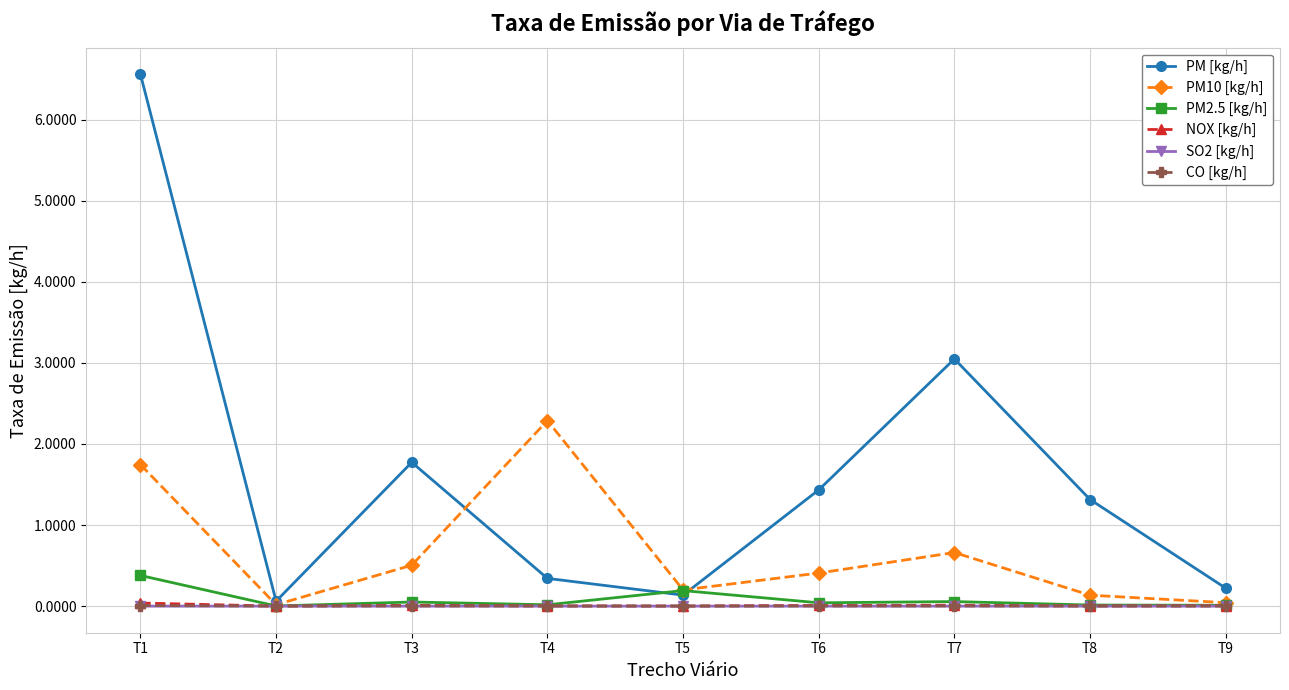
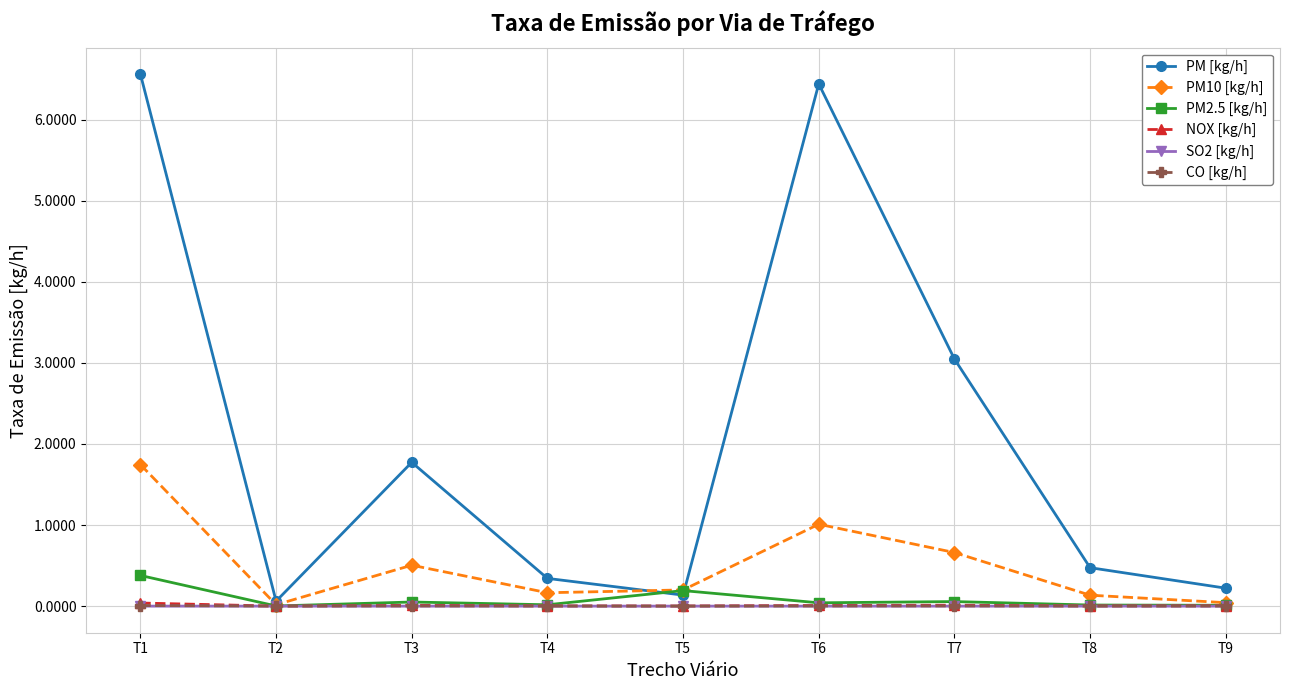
PM10 [kg/h], T4: 2.3 -> 0.2
PM [kg/h], T6: 1.4 -> 6.4
PM10 [kg/h], T6: 0.4 -> 1.0
PM [kg/h], T8: 1.3 -> 0.5
